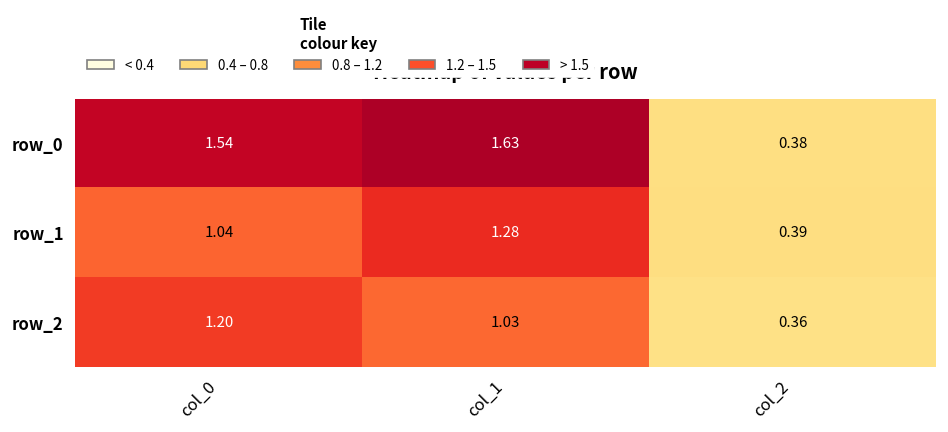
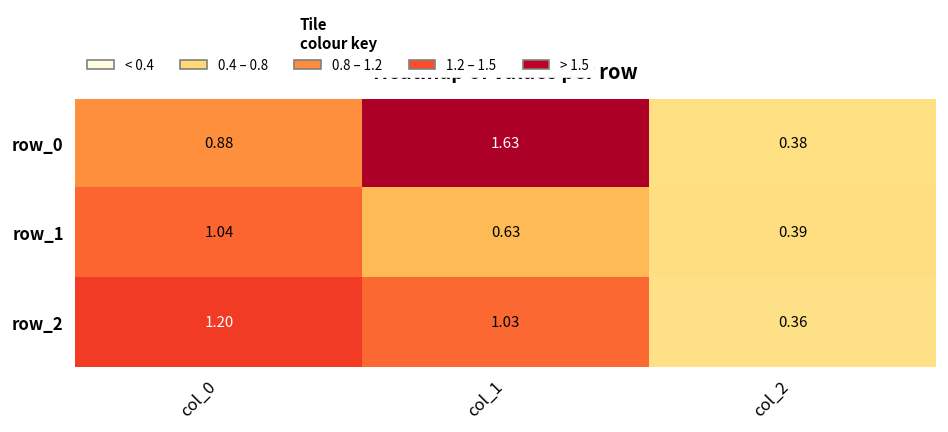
row_0, col_0: 1.54 -> 0.88
row_1, col_1: 1.28 -> 0.63
